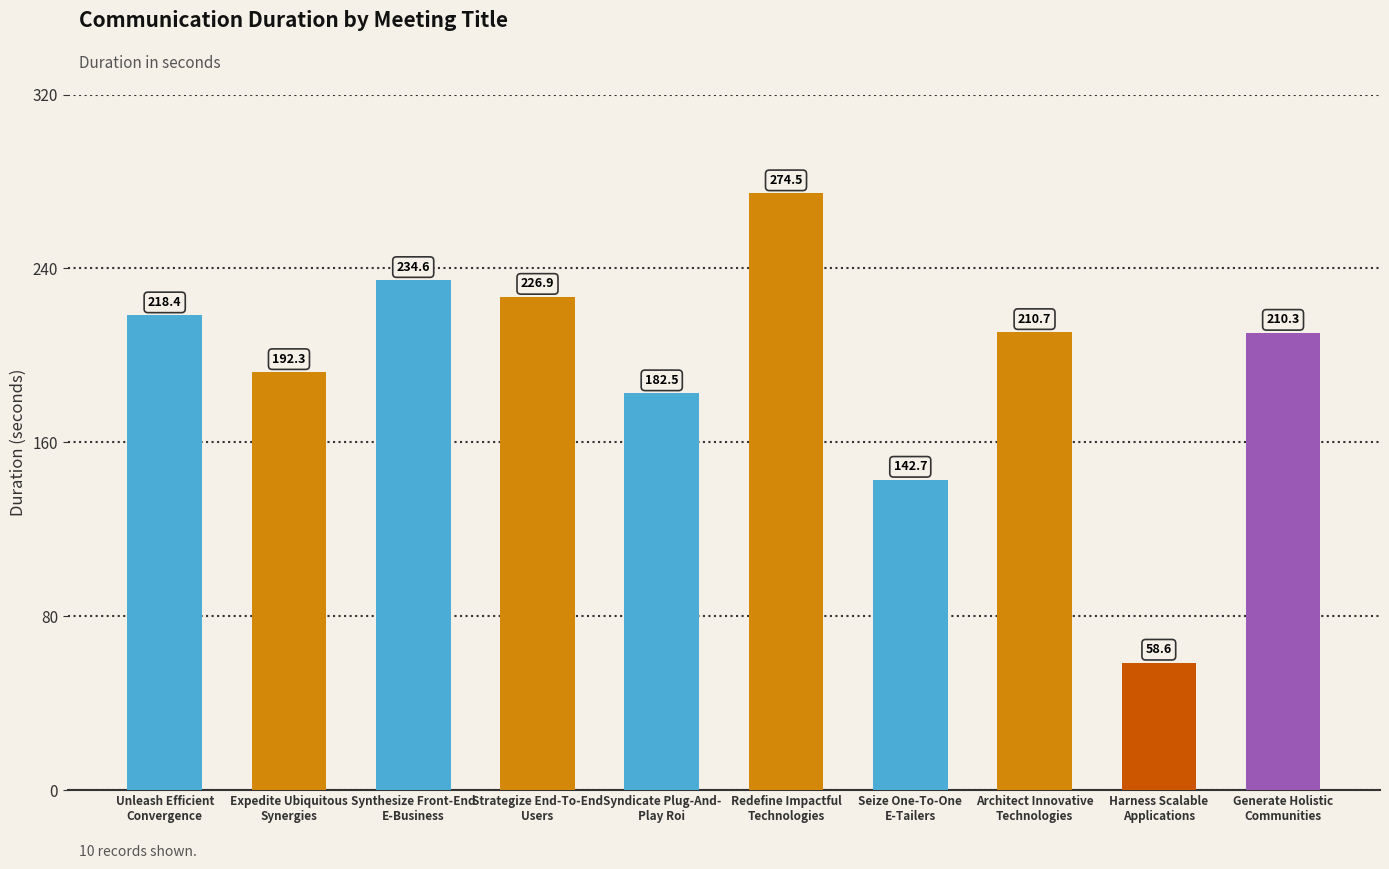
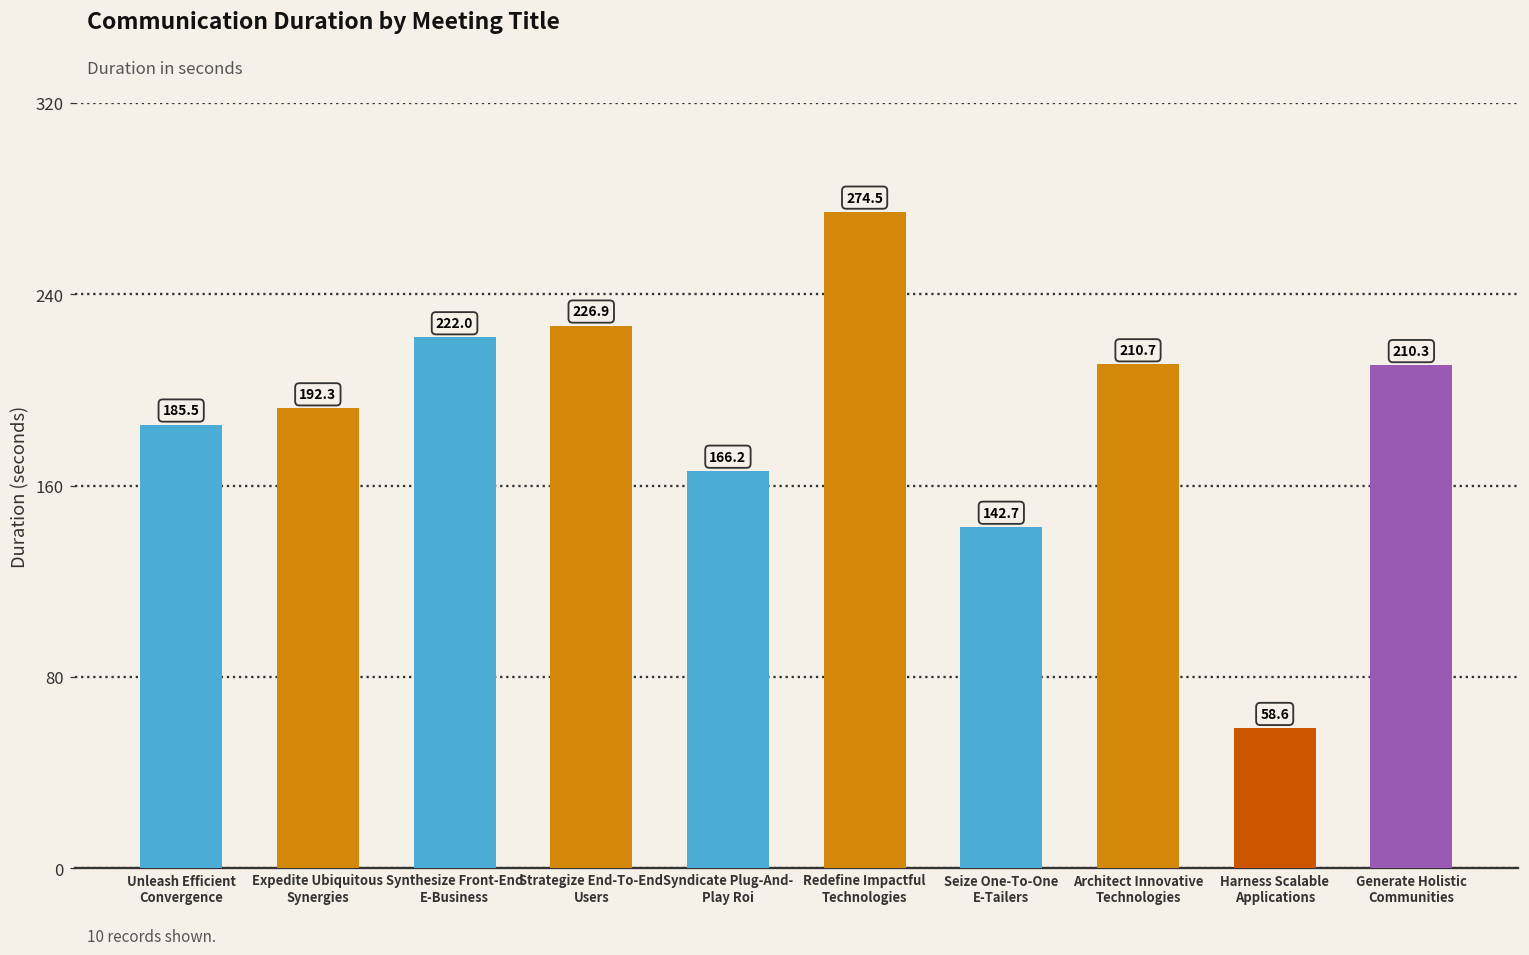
Unleash Efficient Convergence: 218.4 -> 185.5
Synthesize Front-End E-Business: 234.6 -> 222.0
Syndicate Plug-And- Play Roi: 182.5 -> 166.2
